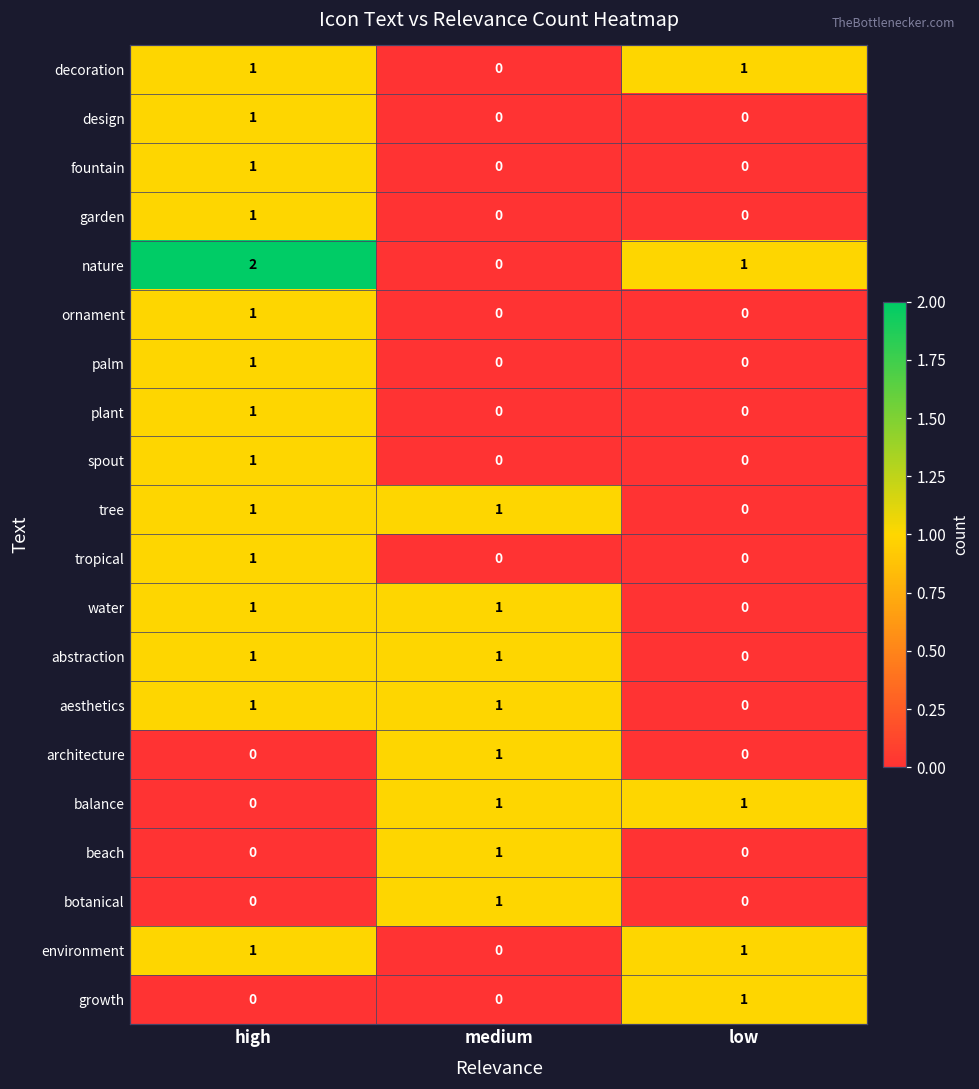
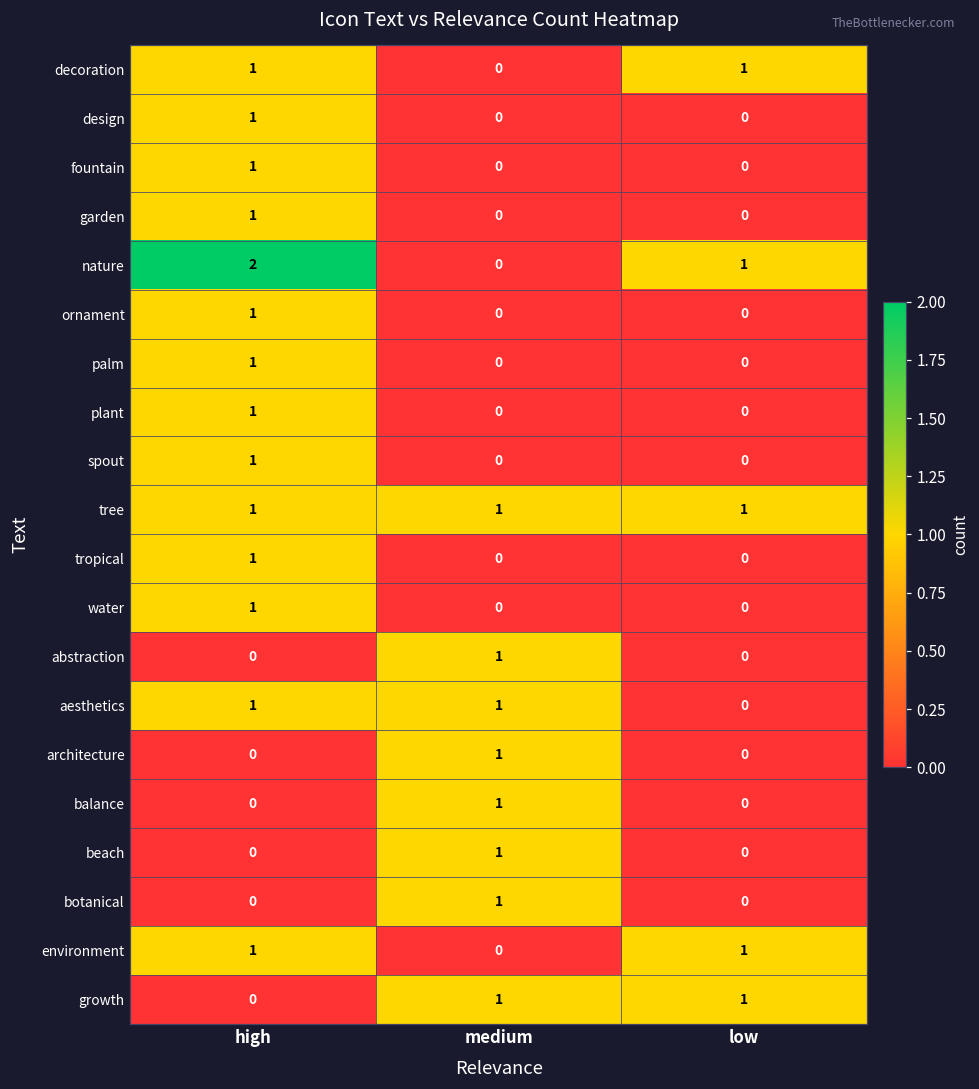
tree, low: 0 -> 1
water, medium: 1 -> 0
abstraction, high: 1 -> 0
balance, low: 1 -> 0
growth, medium: 0 -> 1
